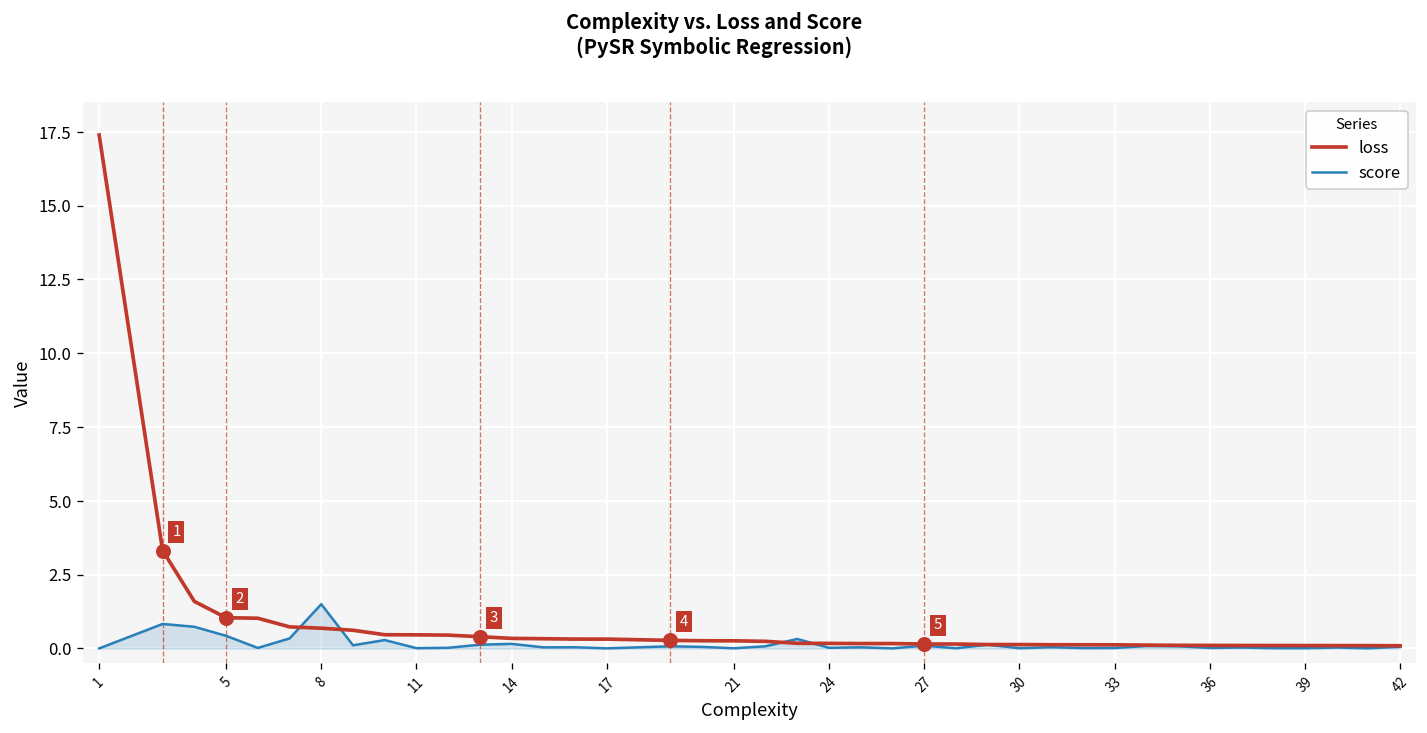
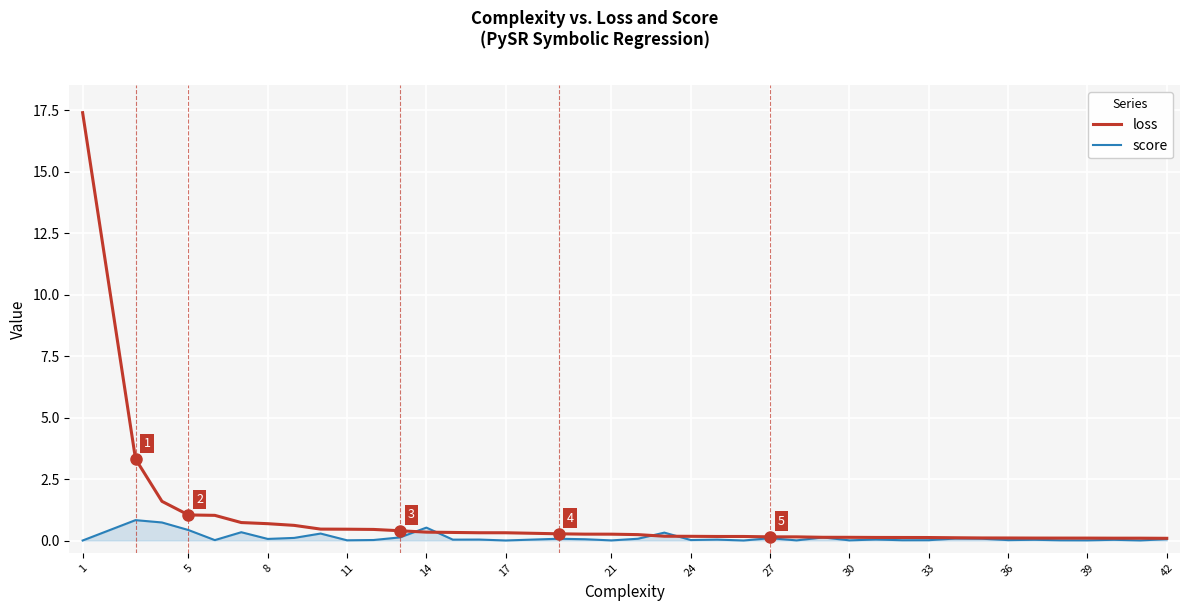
score, 8: 1.5 -> 0.1
score, 14: 0.2 -> 0.5
